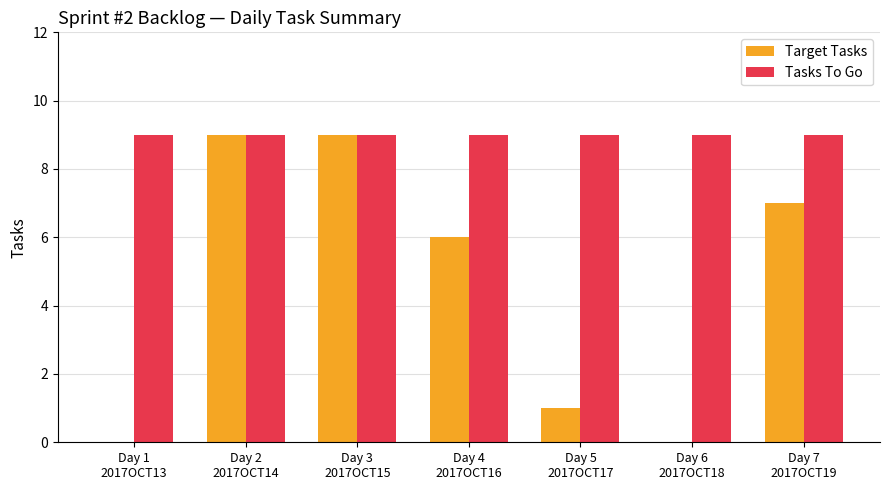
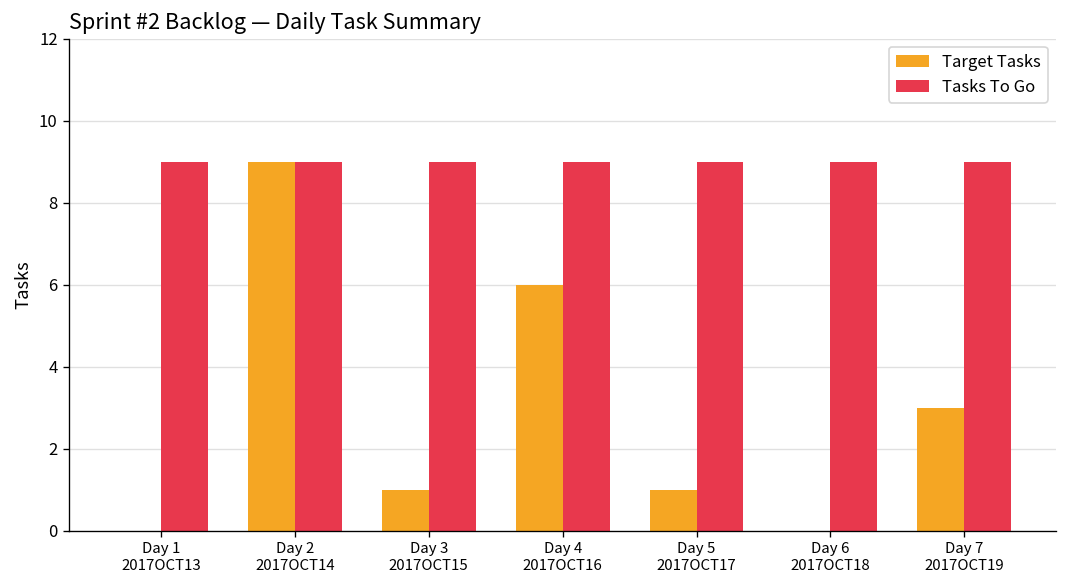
Target Tasks, Day 3 2017OCT15: 9 -> 1
Target Tasks, Day 7 2017OCT19: 7 -> 3
